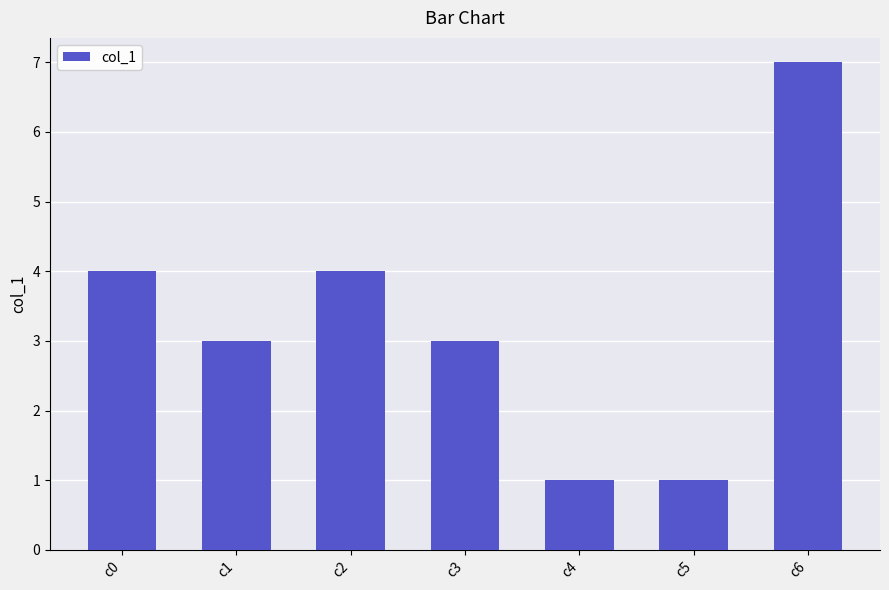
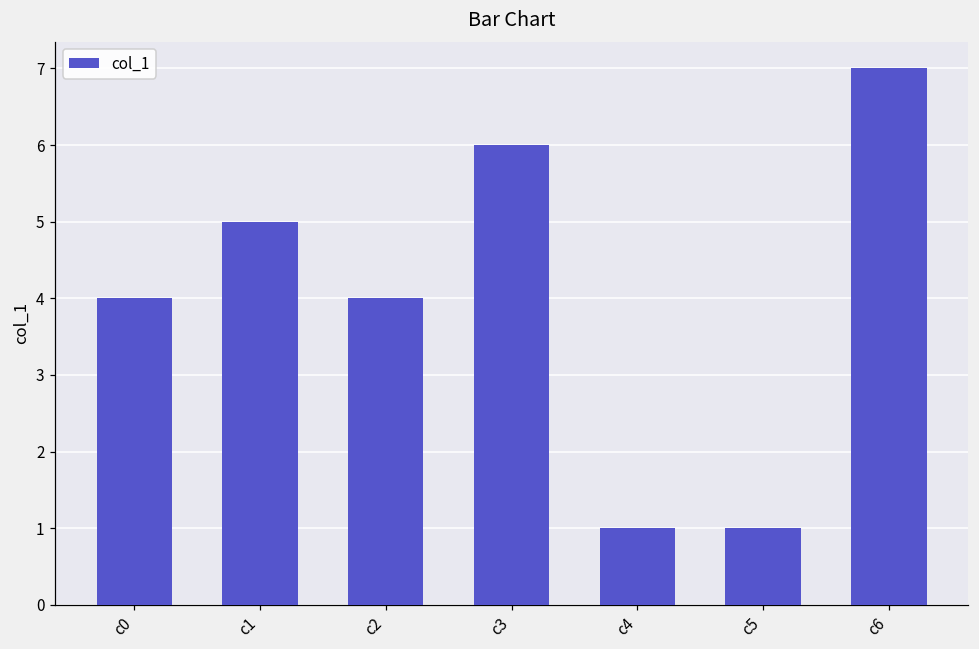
c1: 3 -> 5
c3: 3 -> 6
